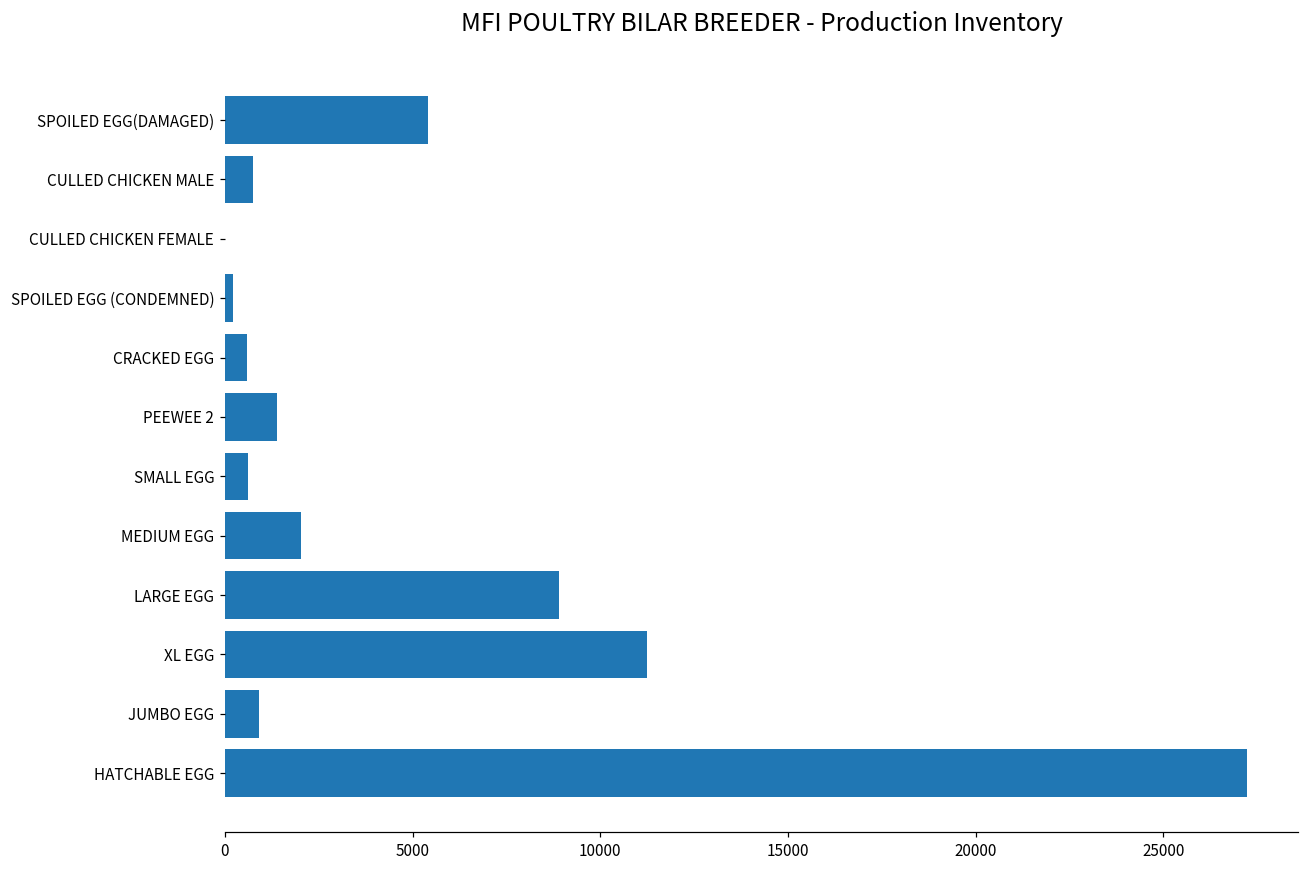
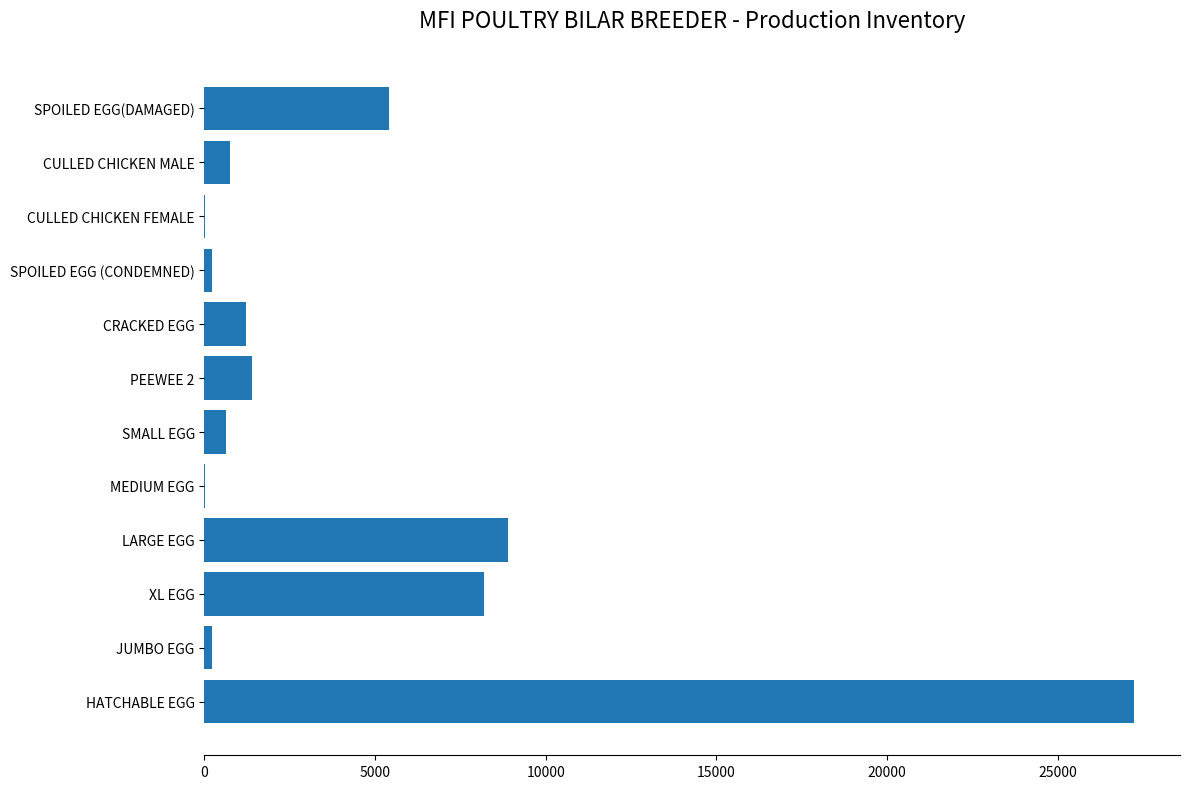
CRACKED EGG: 600 -> 1200
MEDIUM EGG: 2000 -> 0
XL EGG: 11200 -> 8200
JUMBO EGG: 900 -> 200
